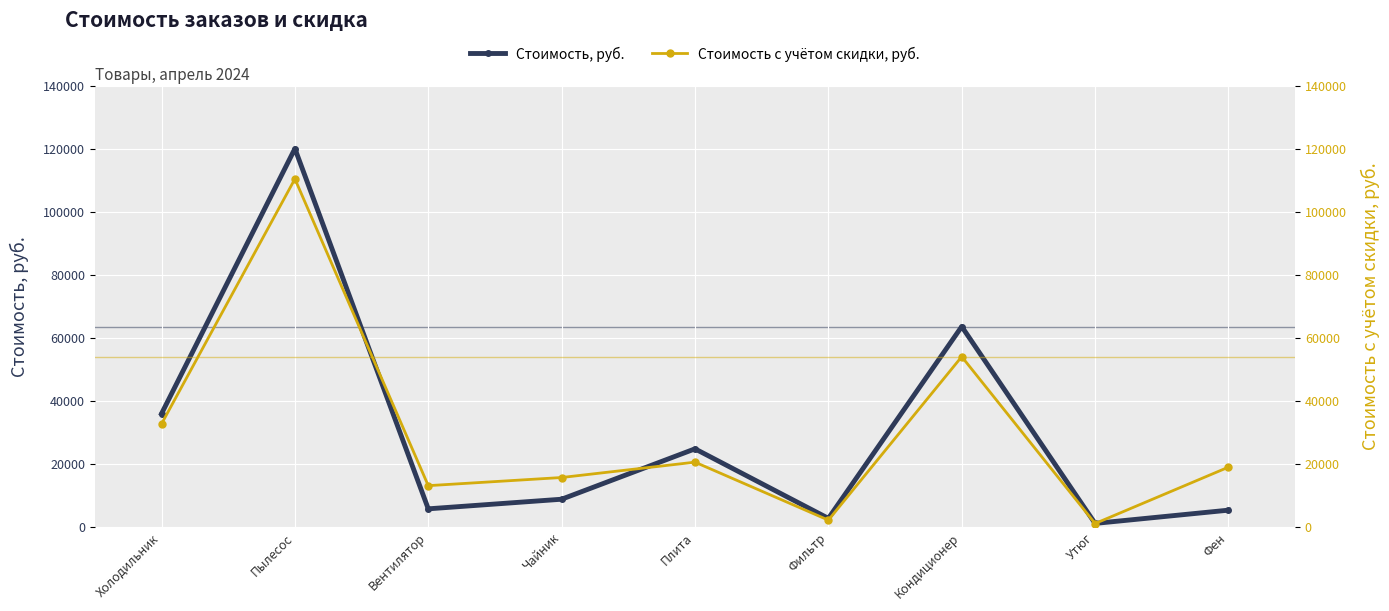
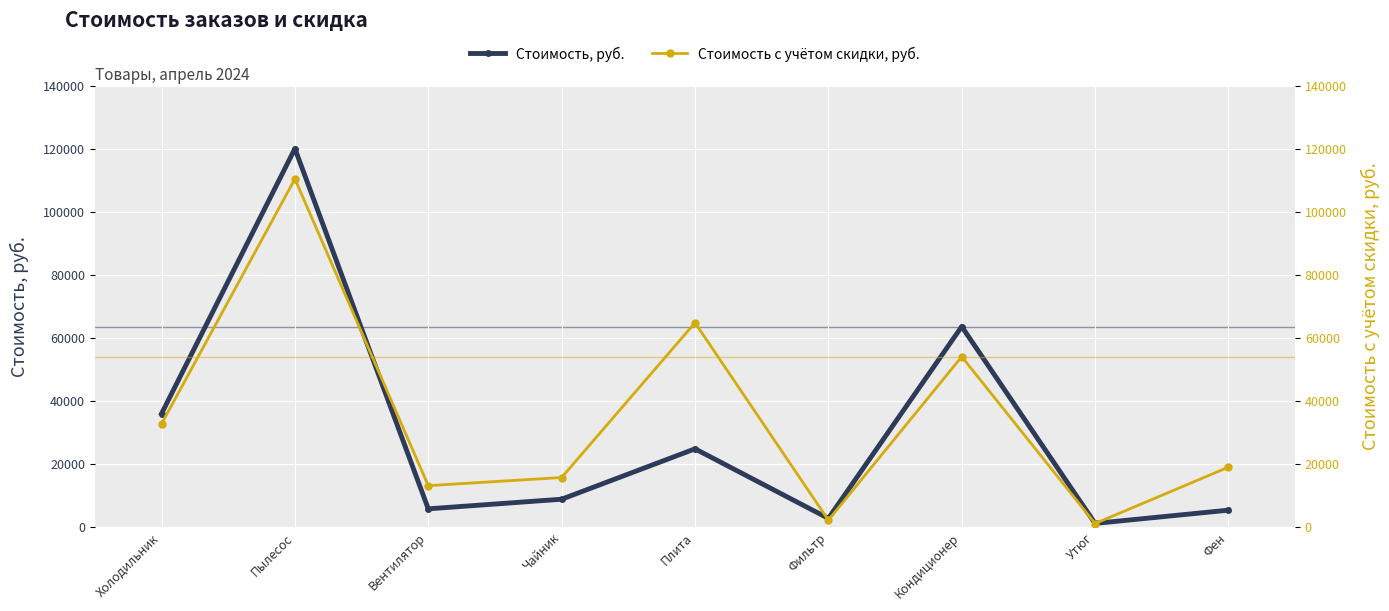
Стоимость с учётом скидки, руб., Плита: 21000 -> 65000
